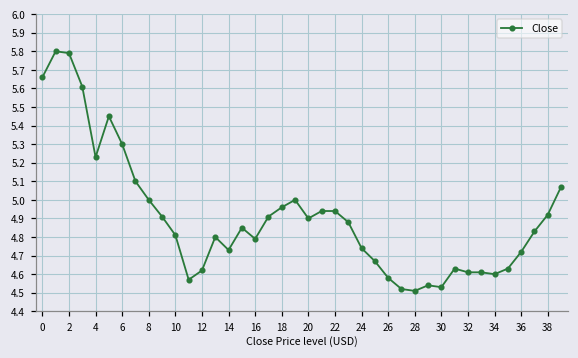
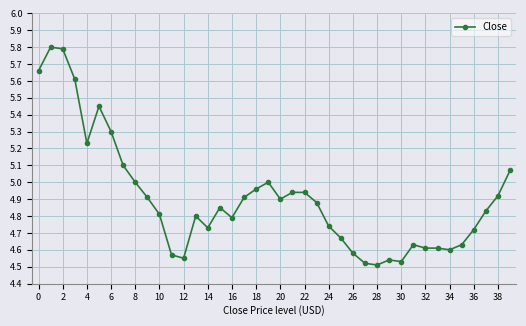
12: 4.62 -> 4.55
